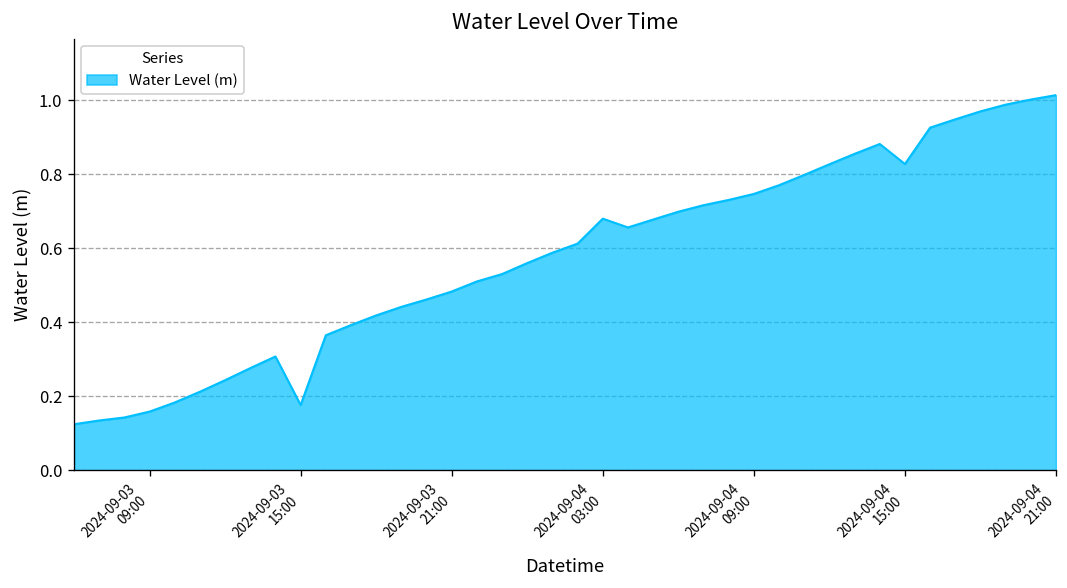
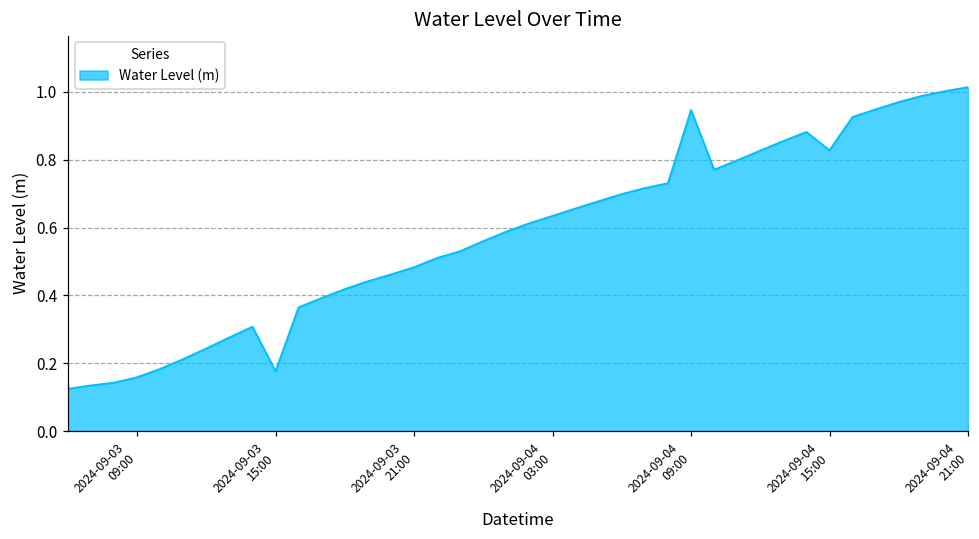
2024-09-04 03:00: 0.68 -> 0.63
2024-09-04 09:00: 0.75 -> 0.95
